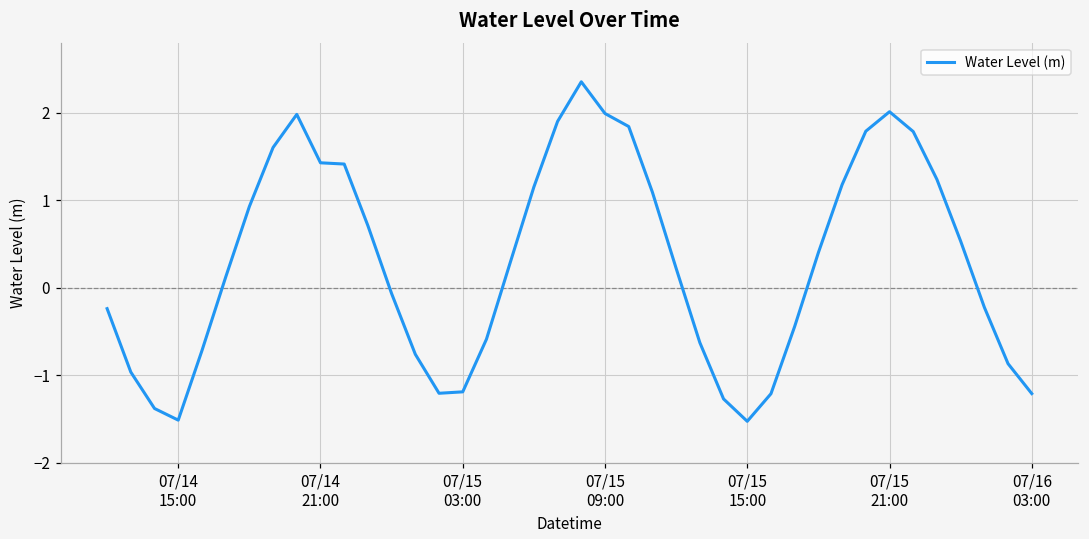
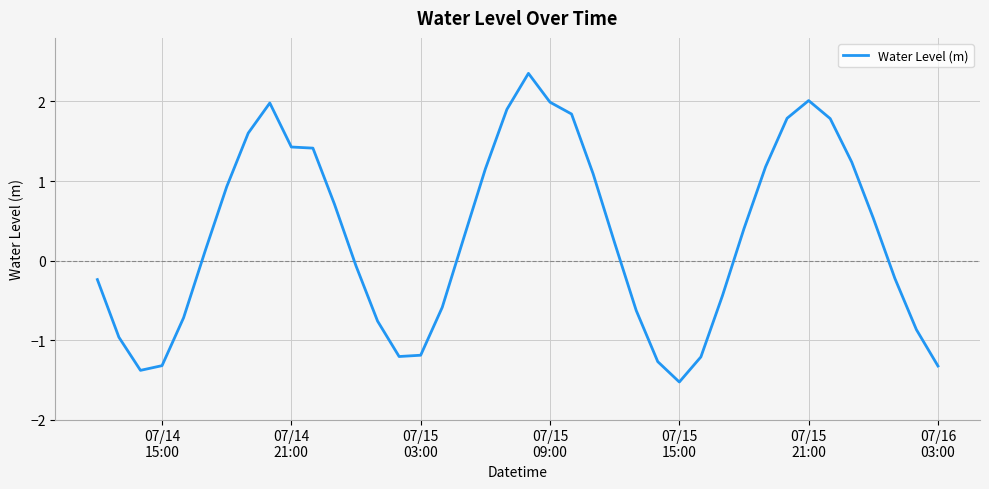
07/14 15:00: -1.5 -> -1.3
07/16 03:00: -1.2 -> -1.3
